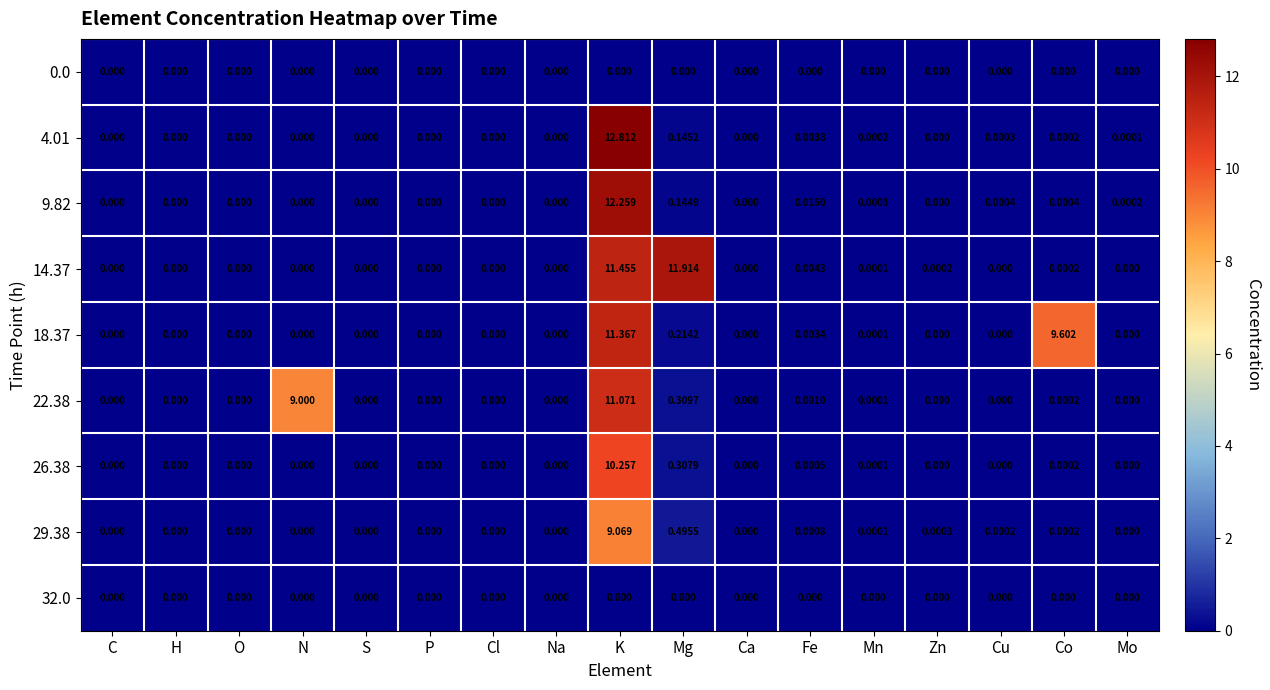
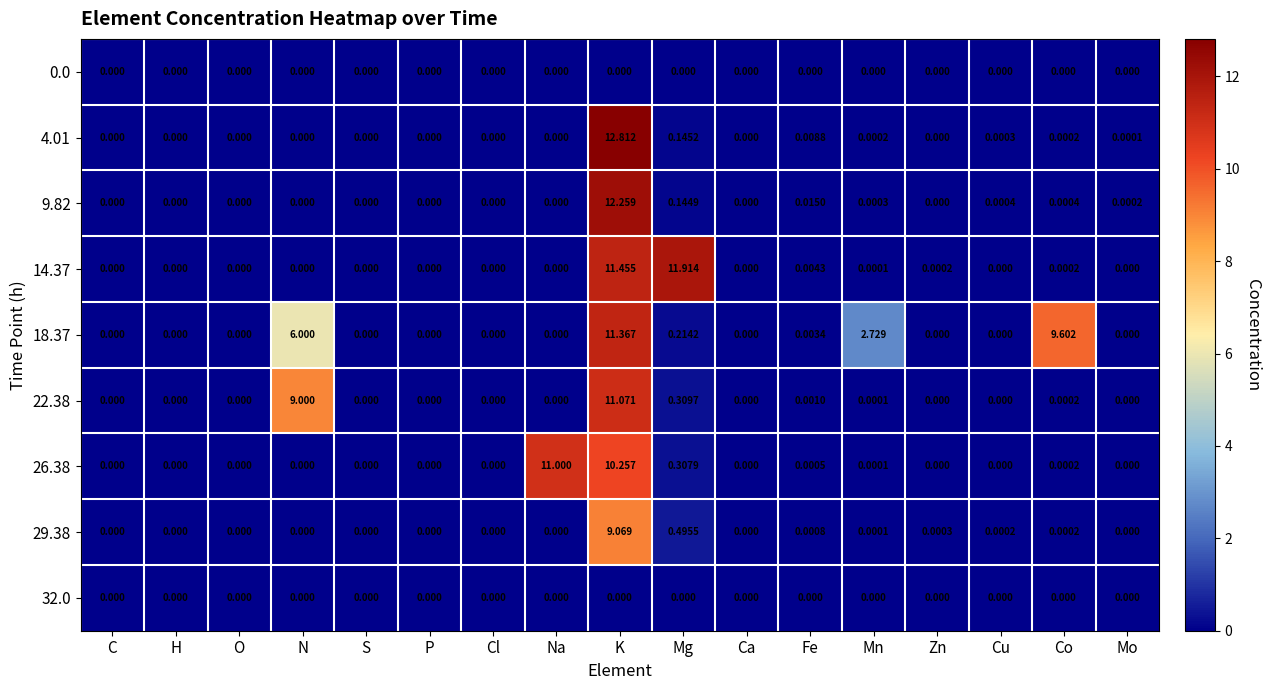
18.37, N: 0.000 -> 6.000
18.37, Mn: 0.0001 -> 2.729
26.38, Na: 0.000 -> 11.000
